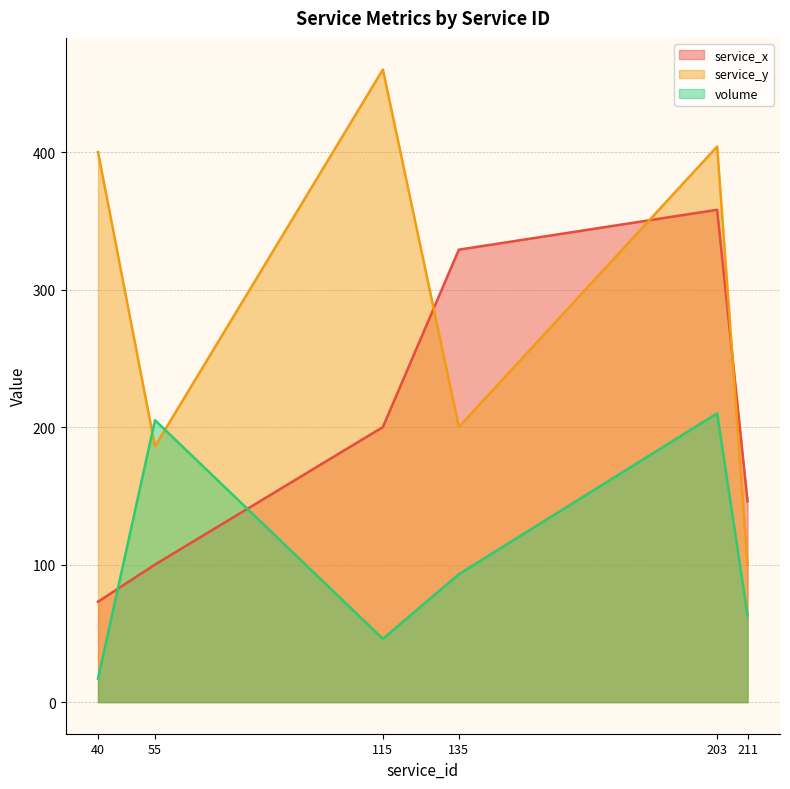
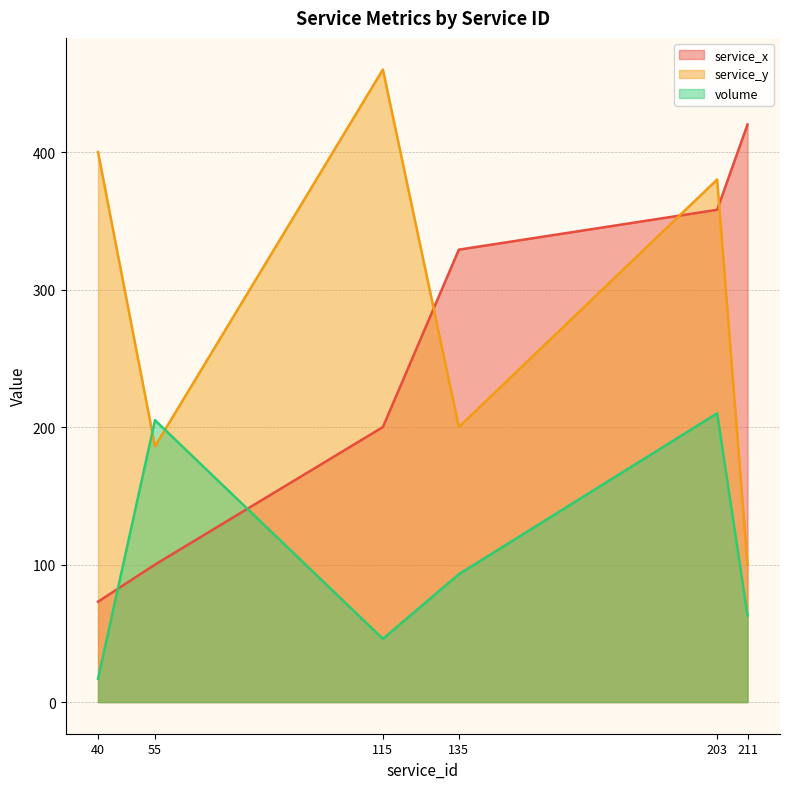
service_y, 203: 404 -> 380
service_x, 211: 146 -> 420
